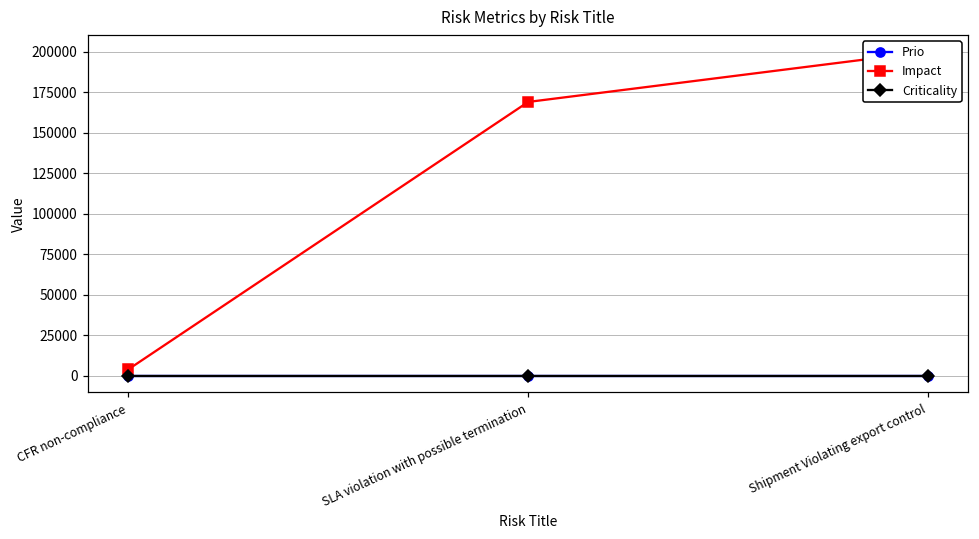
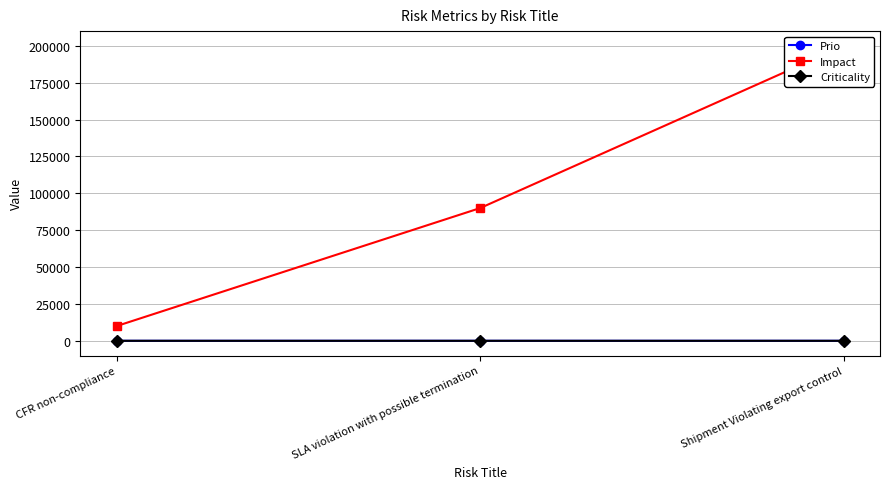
Impact, CFR non-compliance: 4000 -> 10000
Impact, SLA violation with possible termination: 169000 -> 90000
